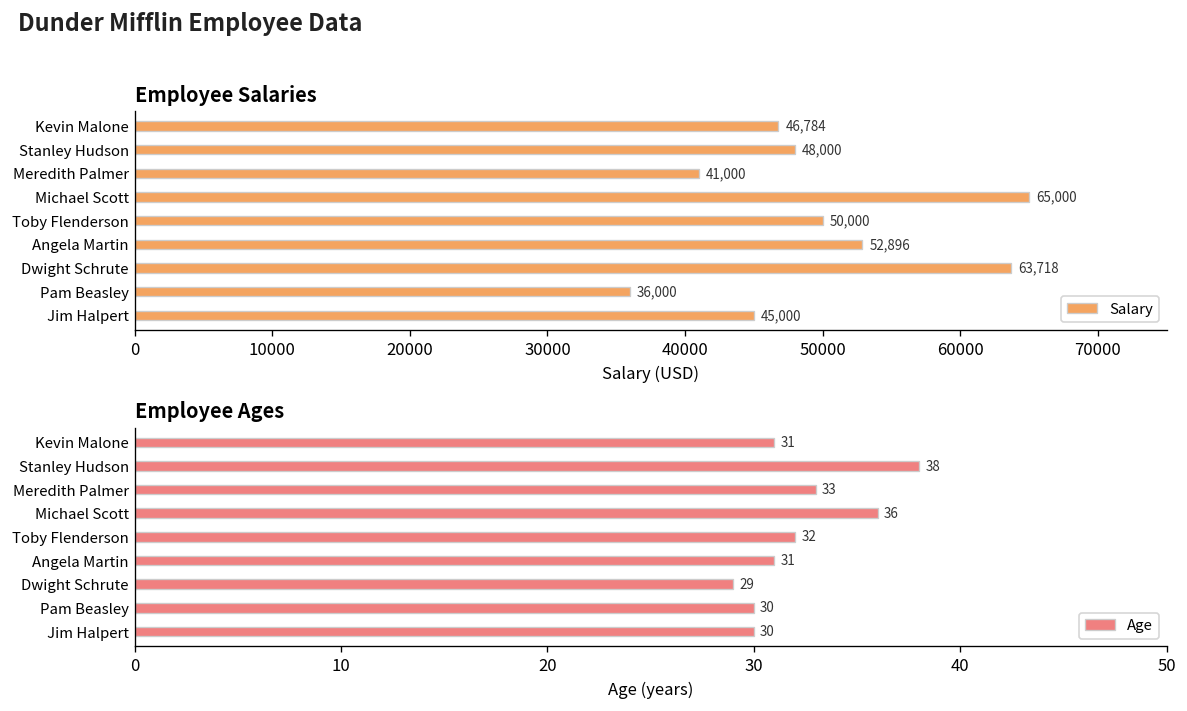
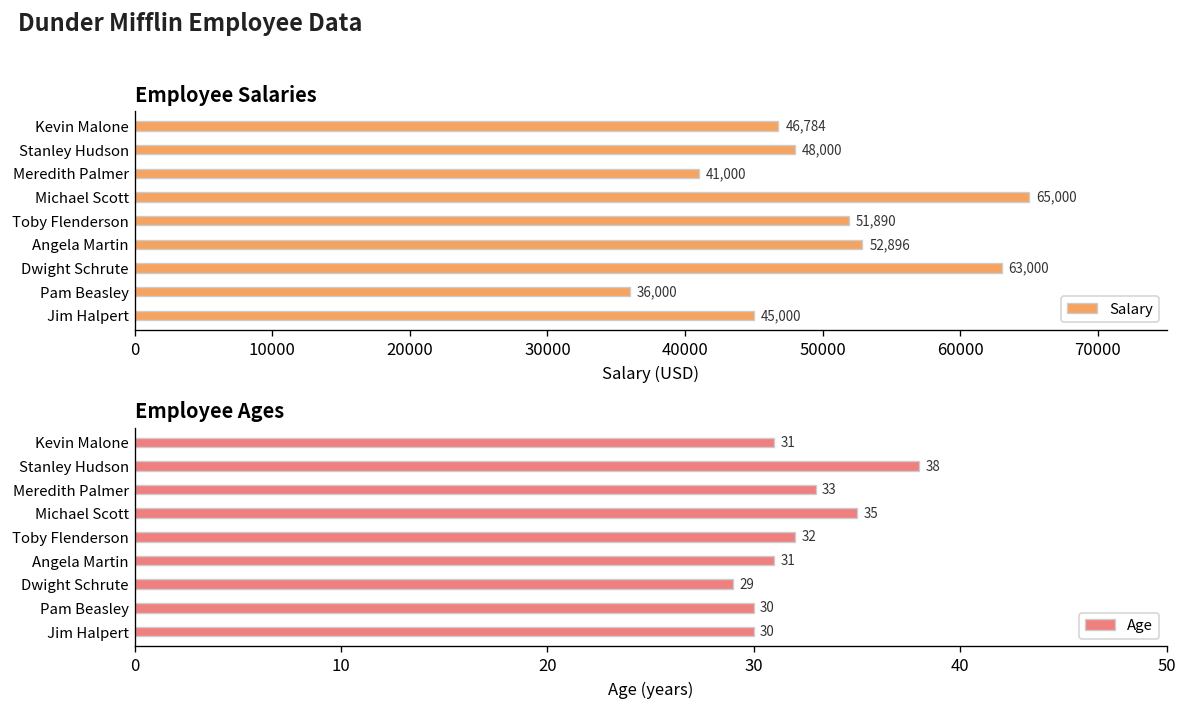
Employee Salaries, Toby Flenderson: 50,000 -> 51,890
Employee Salaries, Dwight Schrute: 63,718 -> 63,000
Employee Ages, Michael Scott: 36 -> 35
